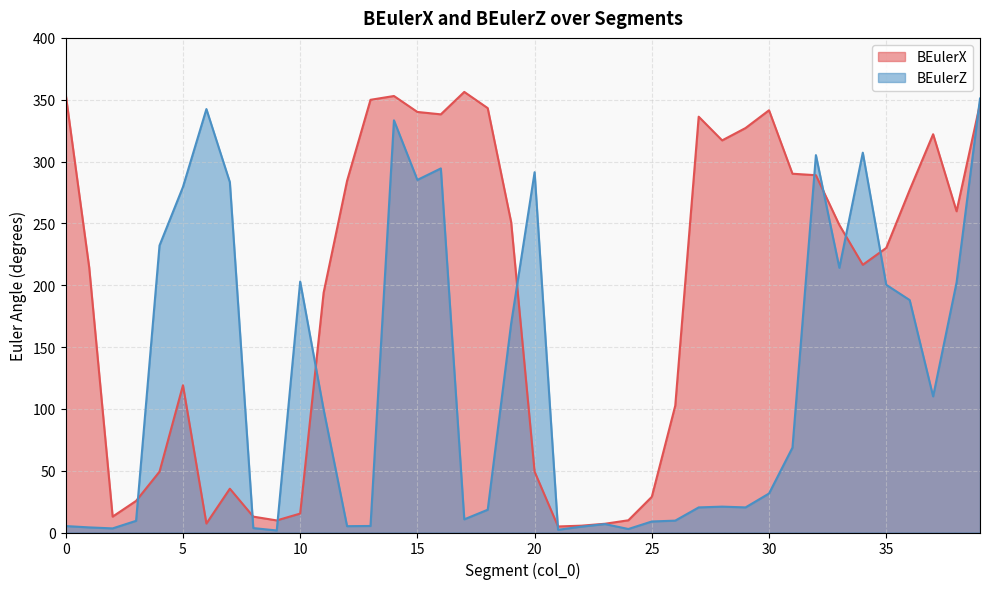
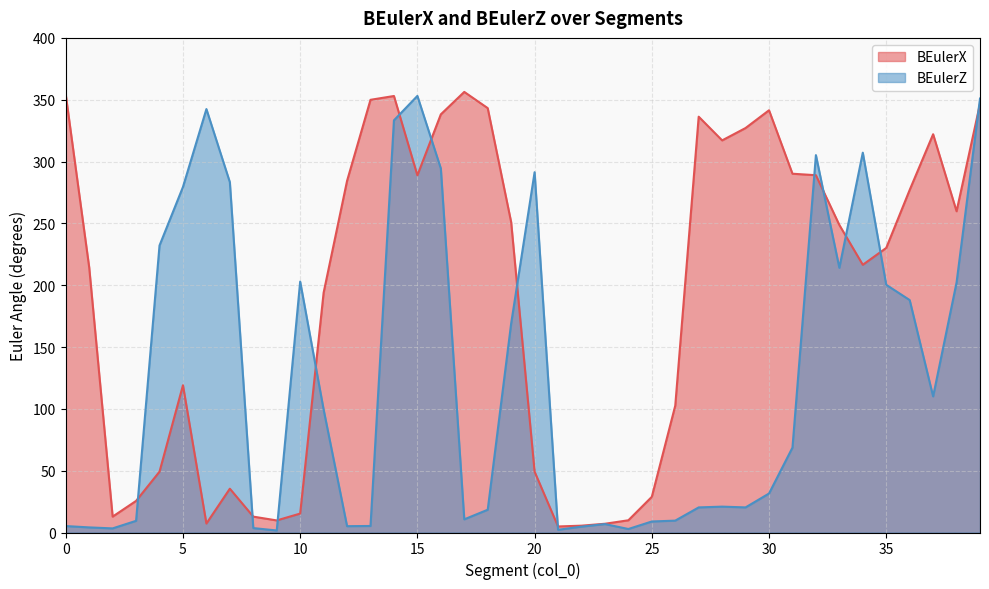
BEulerX, 15: 340 -> 289
BEulerZ, 15: 285 -> 353
